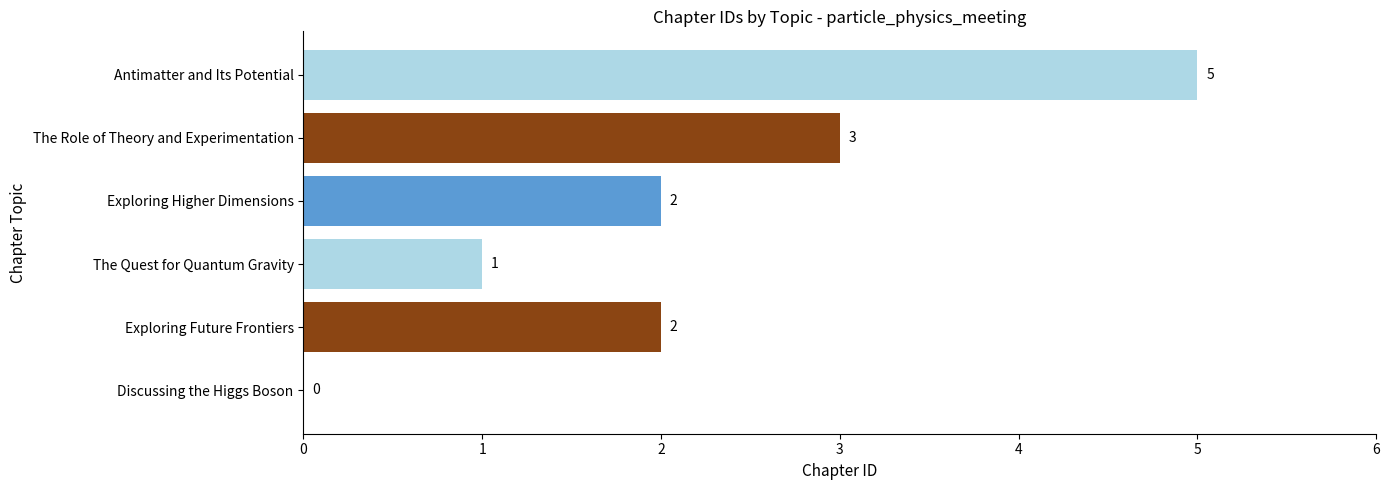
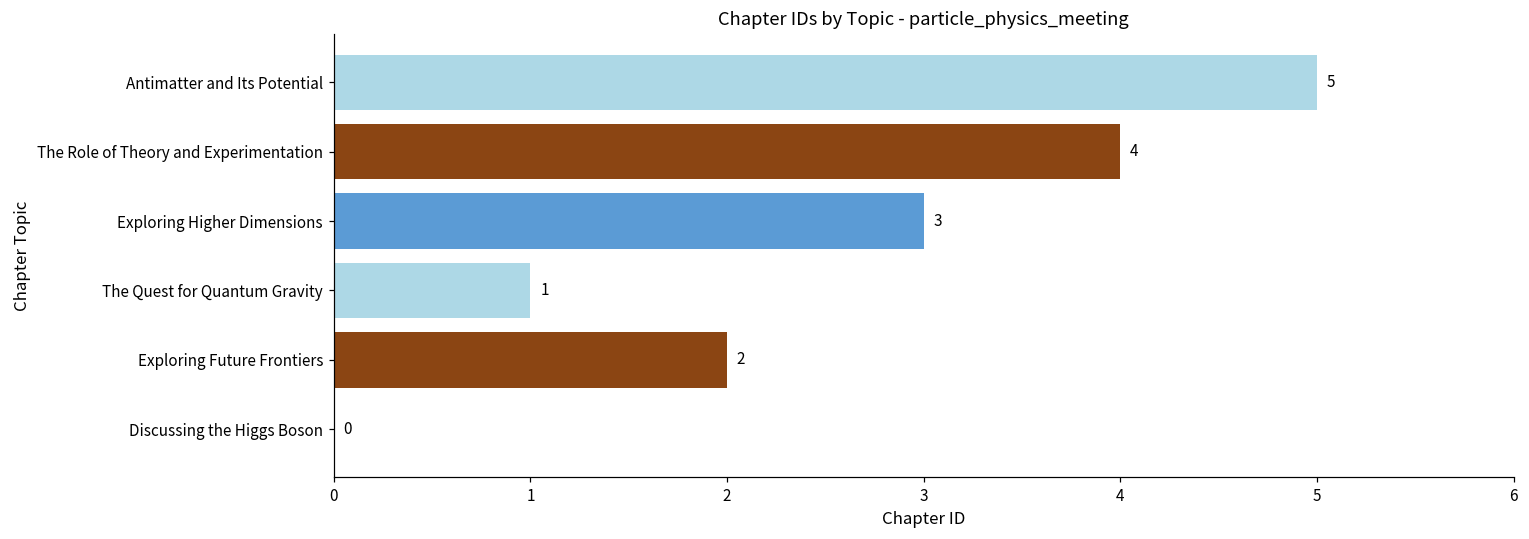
The Role of Theory and Experimentation: 3 -> 4
Exploring Higher Dimensions: 2 -> 3
